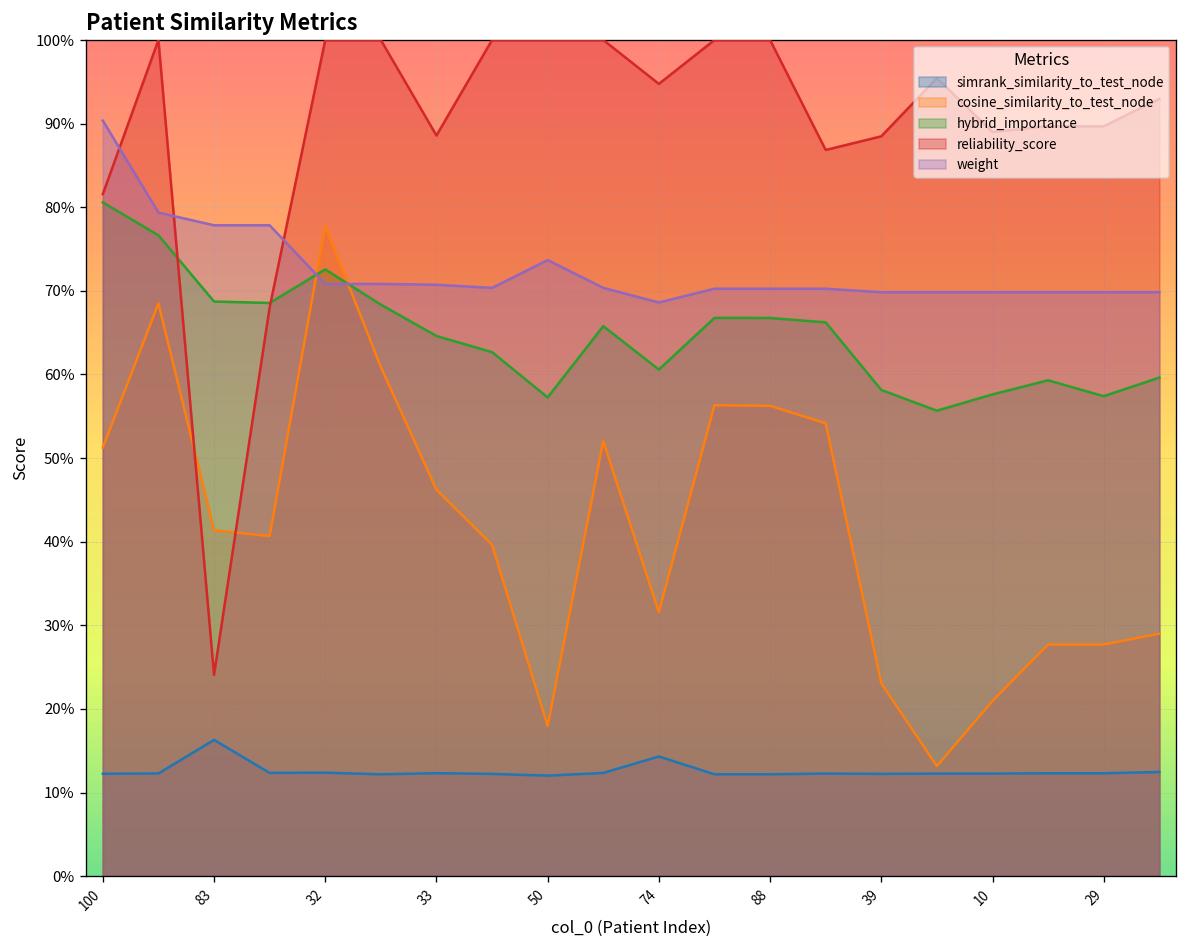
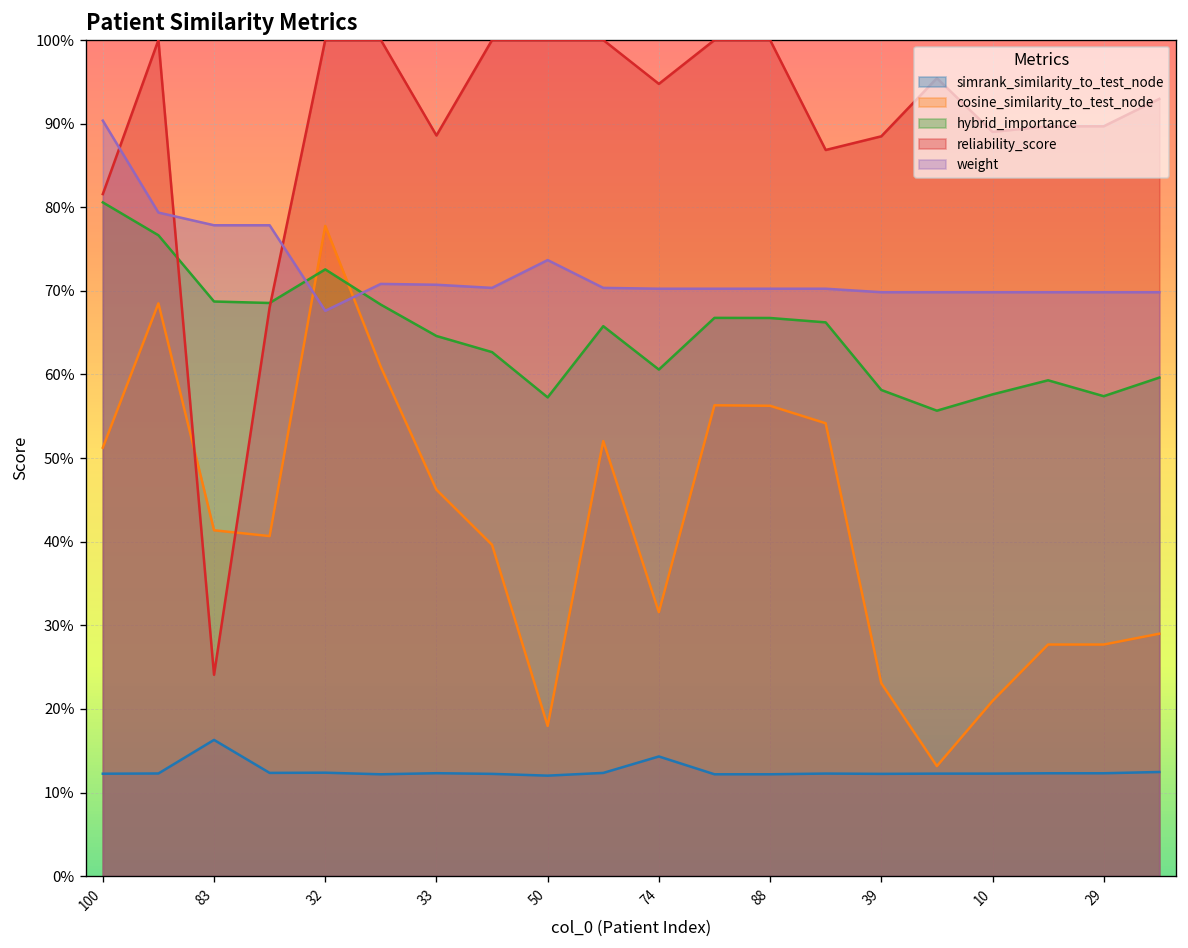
weight, 32: 71% -> 68%
weight, 74: 69% -> 70%
